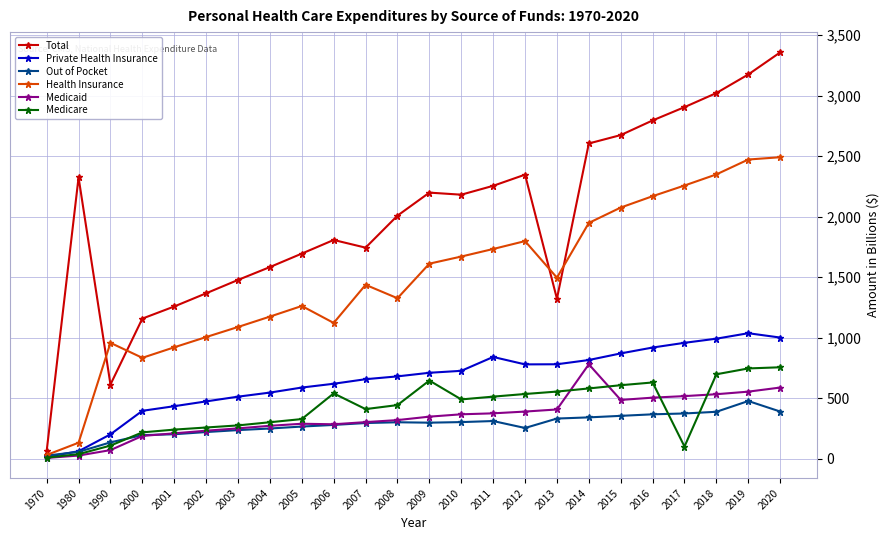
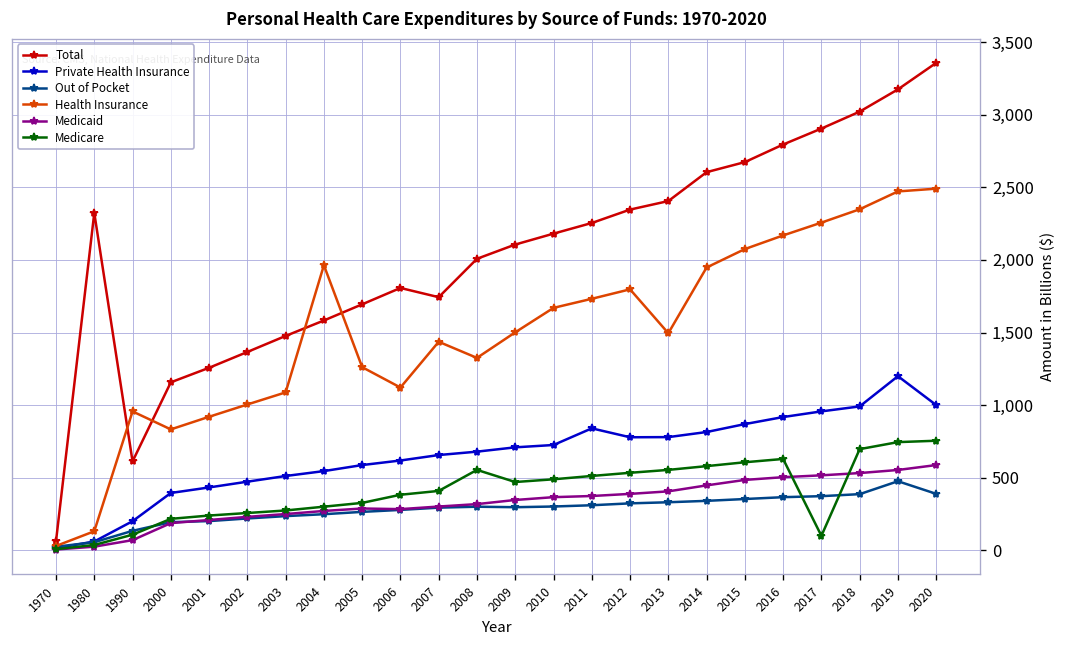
Health Insurance, 2004: 1,170 -> 1,960
Medicare, 2006: 540 -> 380
Medicare, 2008: 440 -> 550
Total, 2009: 2,200 -> 2,110
Health Insurance, 2009: 1,610 -> 1,500
Medicare, 2009: 640 -> 470
Out of Pocket, 2012: 250 -> 320
Total, 2013: 1,320 -> 2,410
Medicaid, 2014: 780 -> 450
Private Health Insurance, 2019: 1,040 -> 1,200
